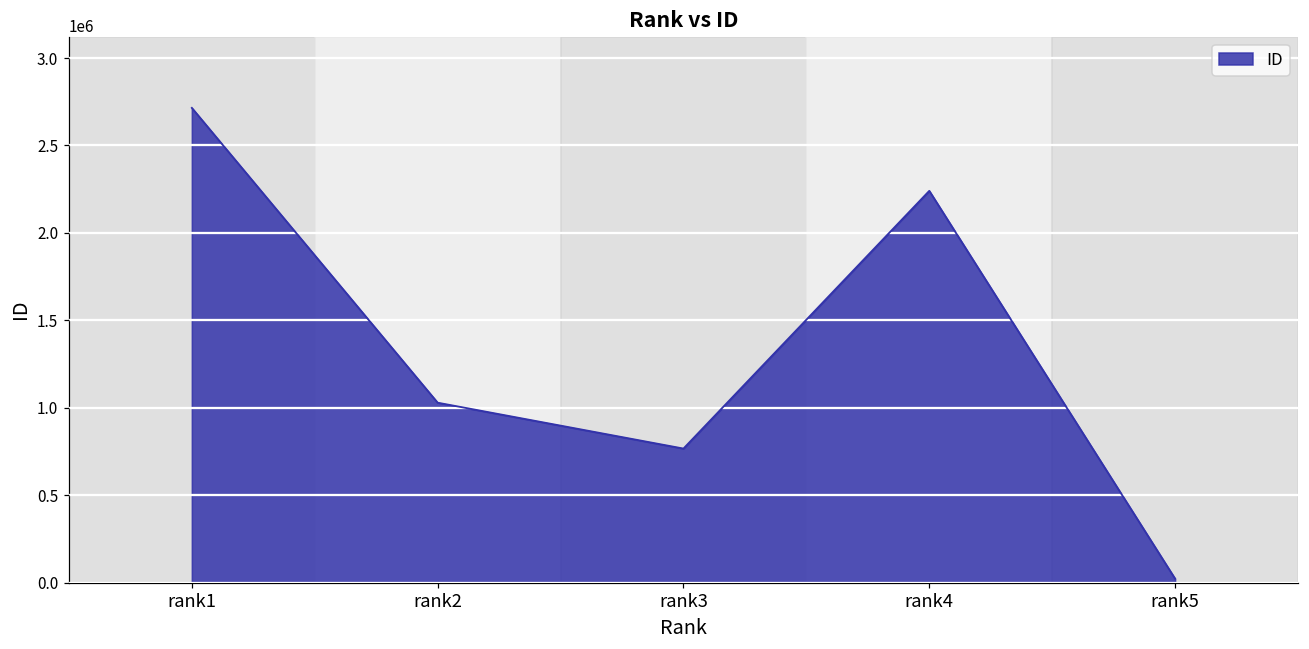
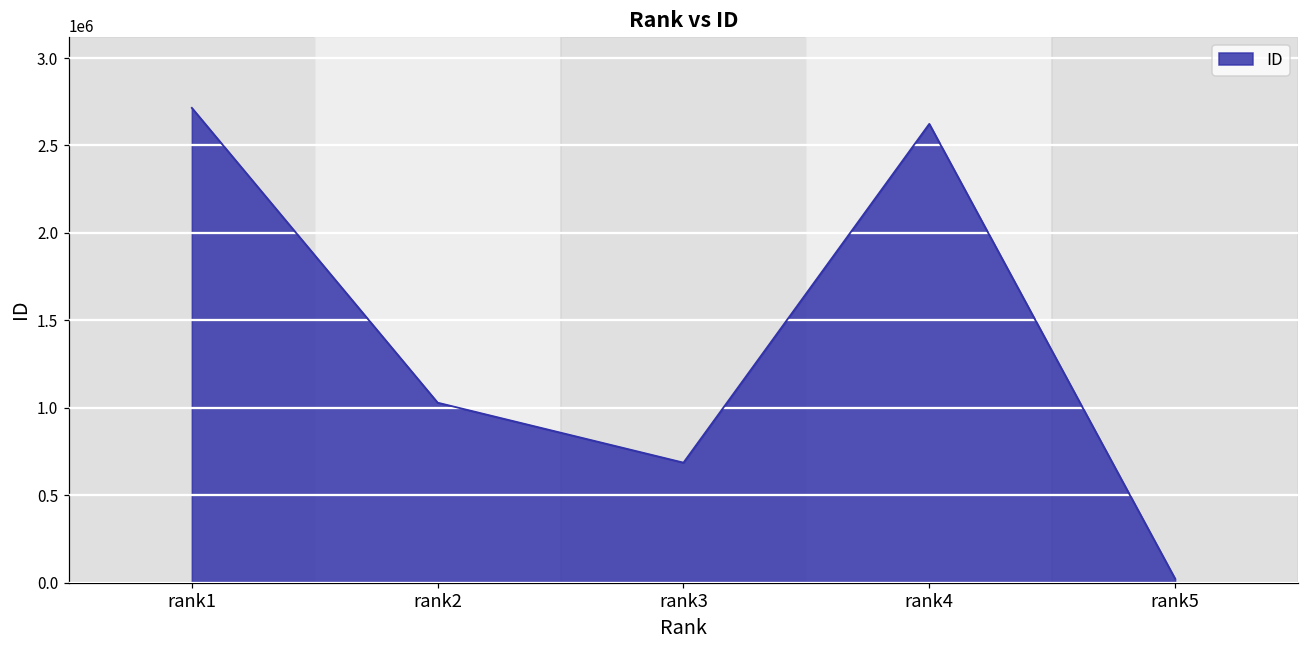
rank3: 770000 -> 690000
rank4: 2240000 -> 2620000
